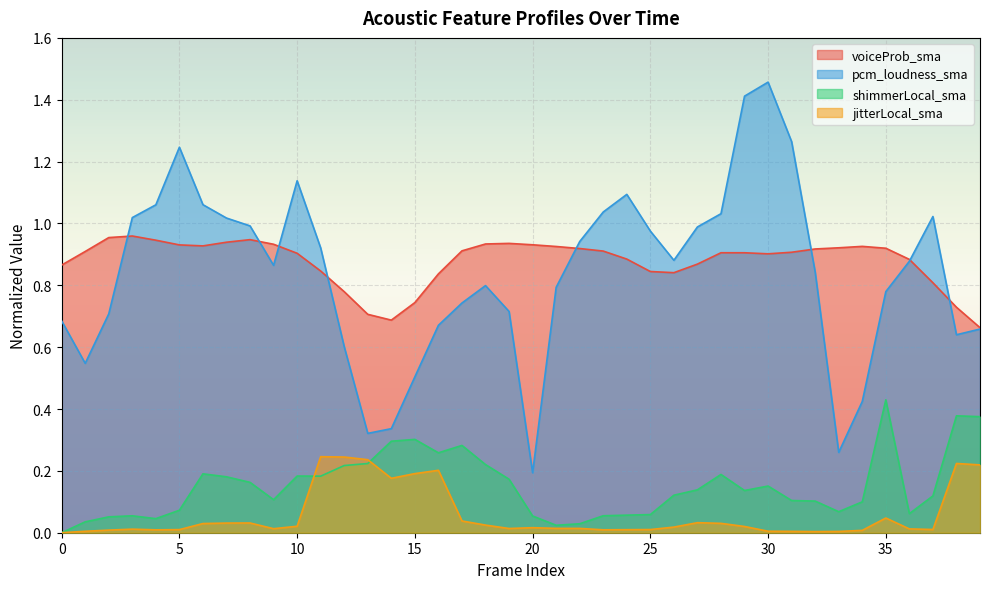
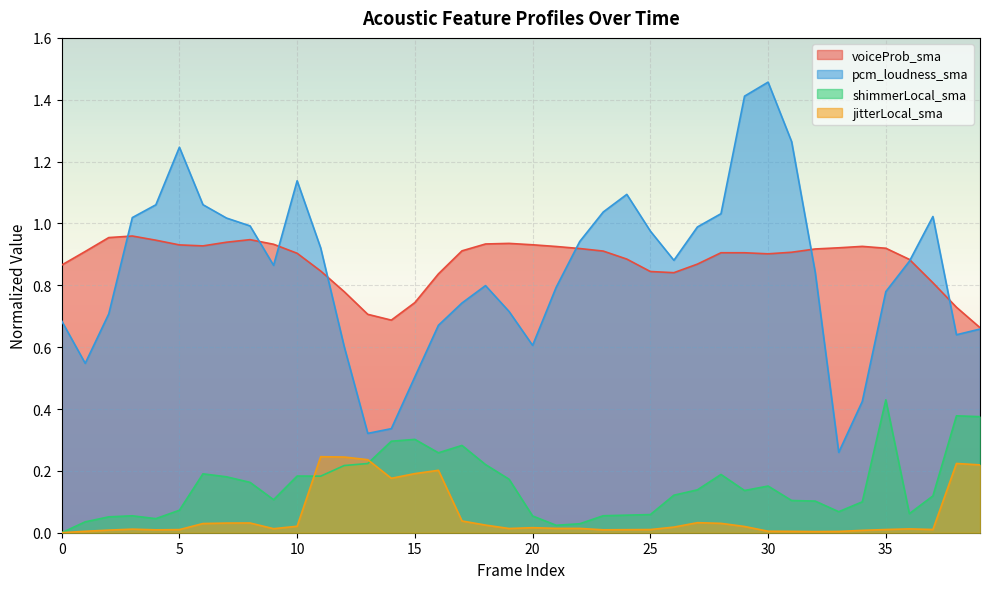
pcm_loudness_sma, 20: 0.19 -> 0.61
jitterLocal_sma, 35: 0.05 -> 0.01
